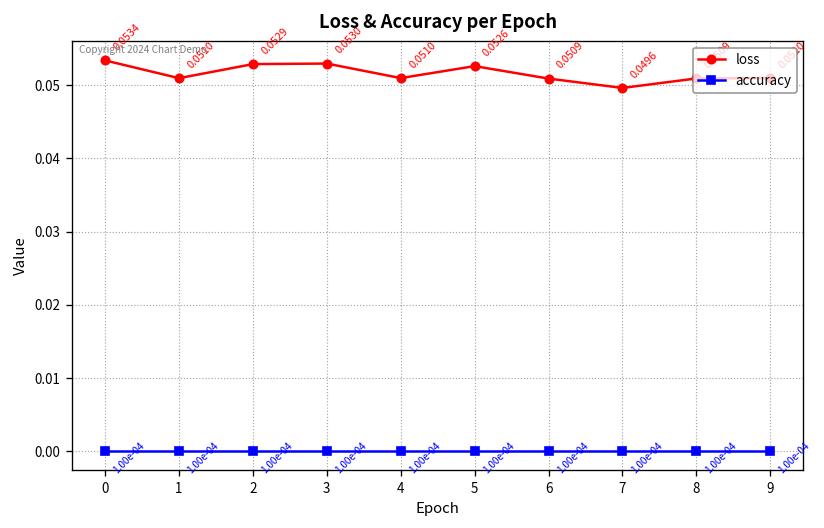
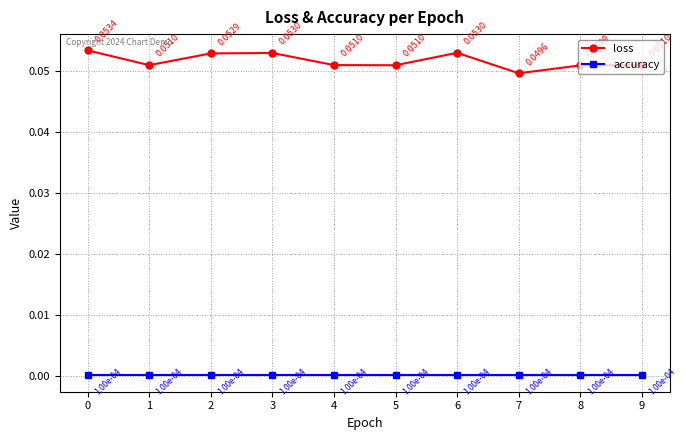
loss, 5: 0.0526 -> 0.0510
loss, 6: 0.0509 -> 0.0530
